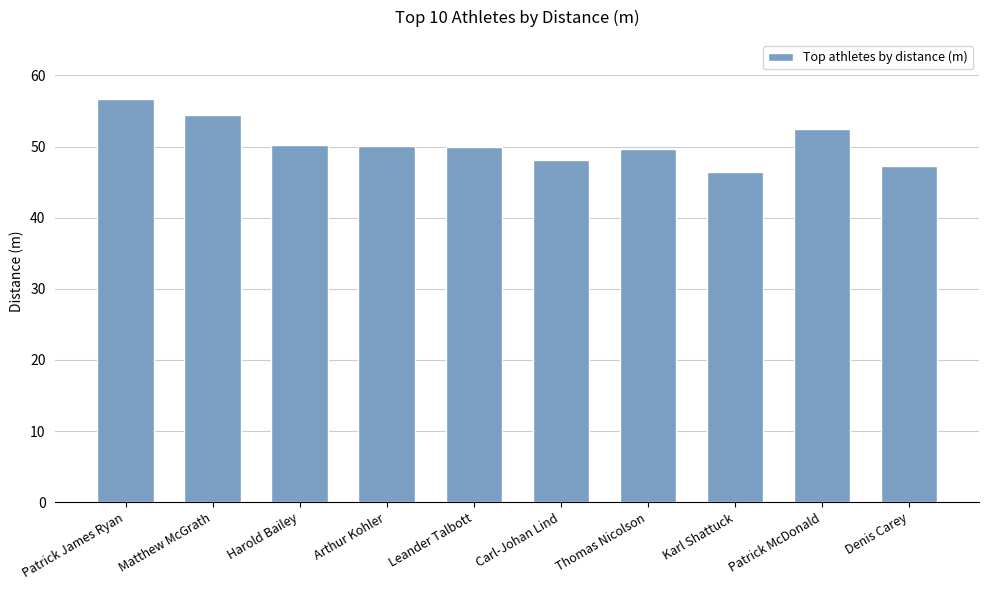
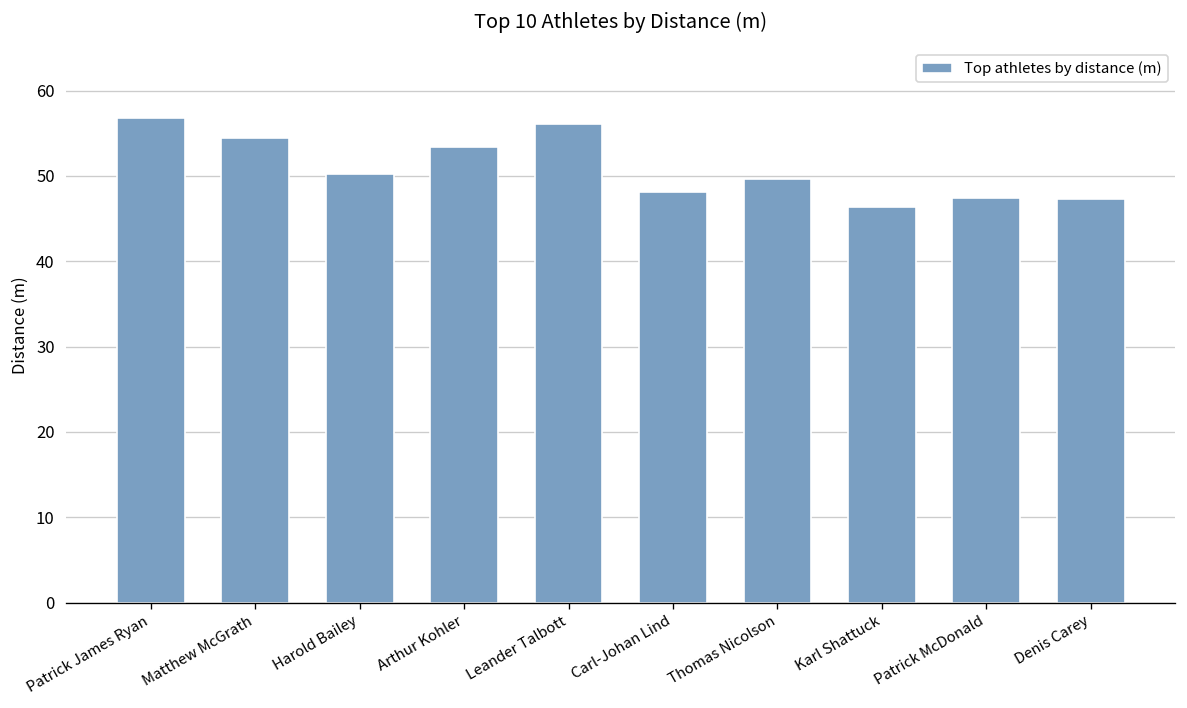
Arthur Kohler: 50 -> 53
Leander Talbott: 50 -> 56
Patrick McDonald: 52 -> 47
